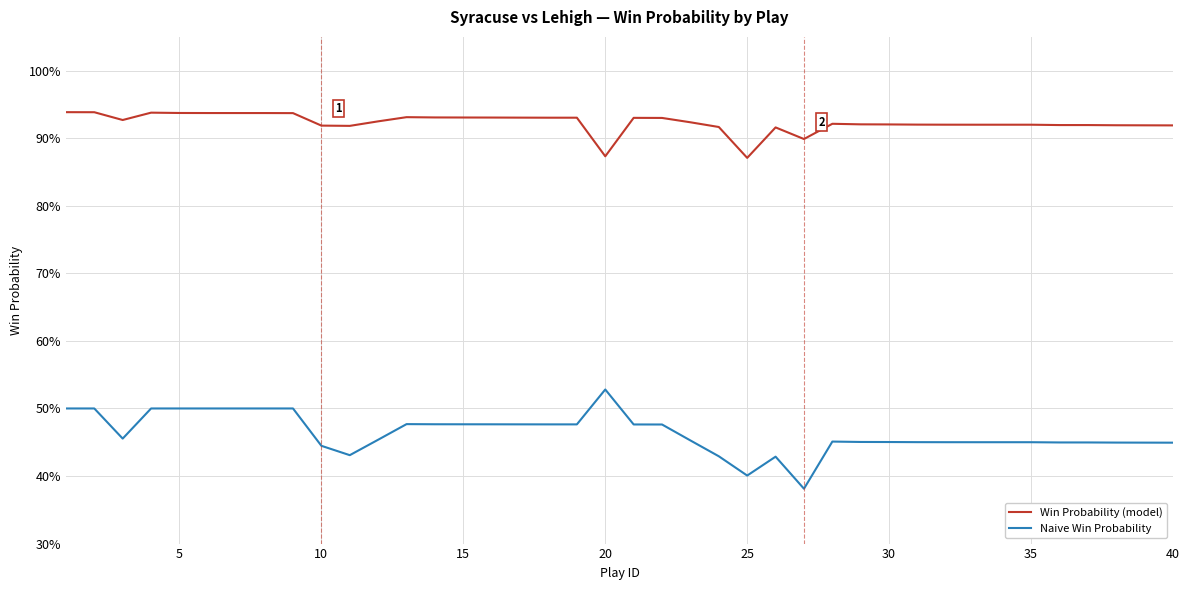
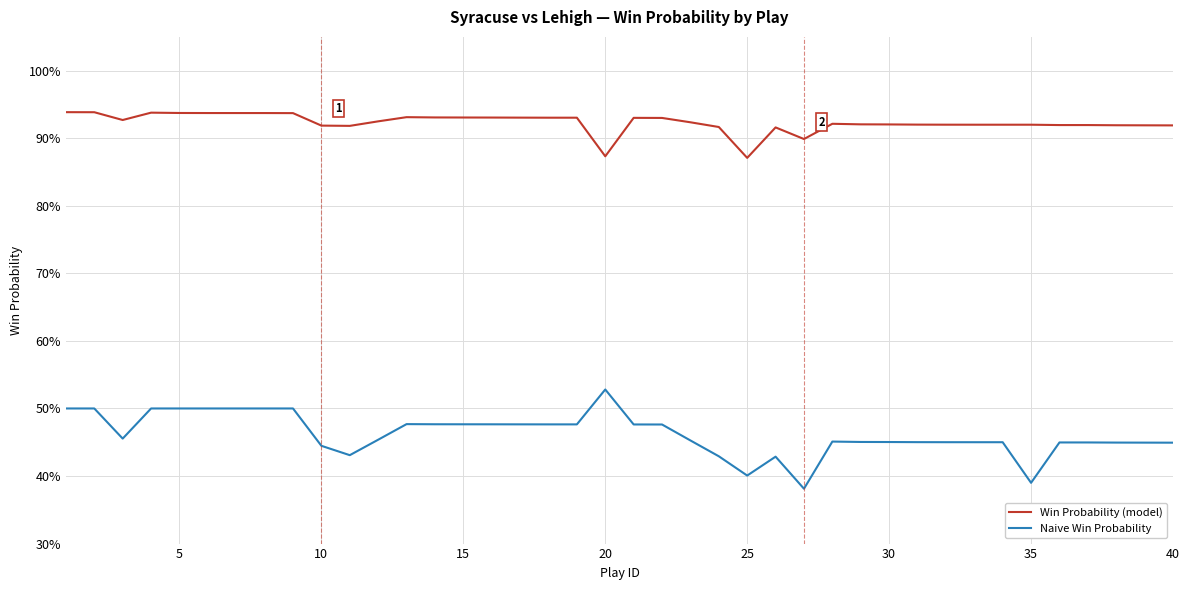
Naive Win Probability, 35: 45% -> 39%
